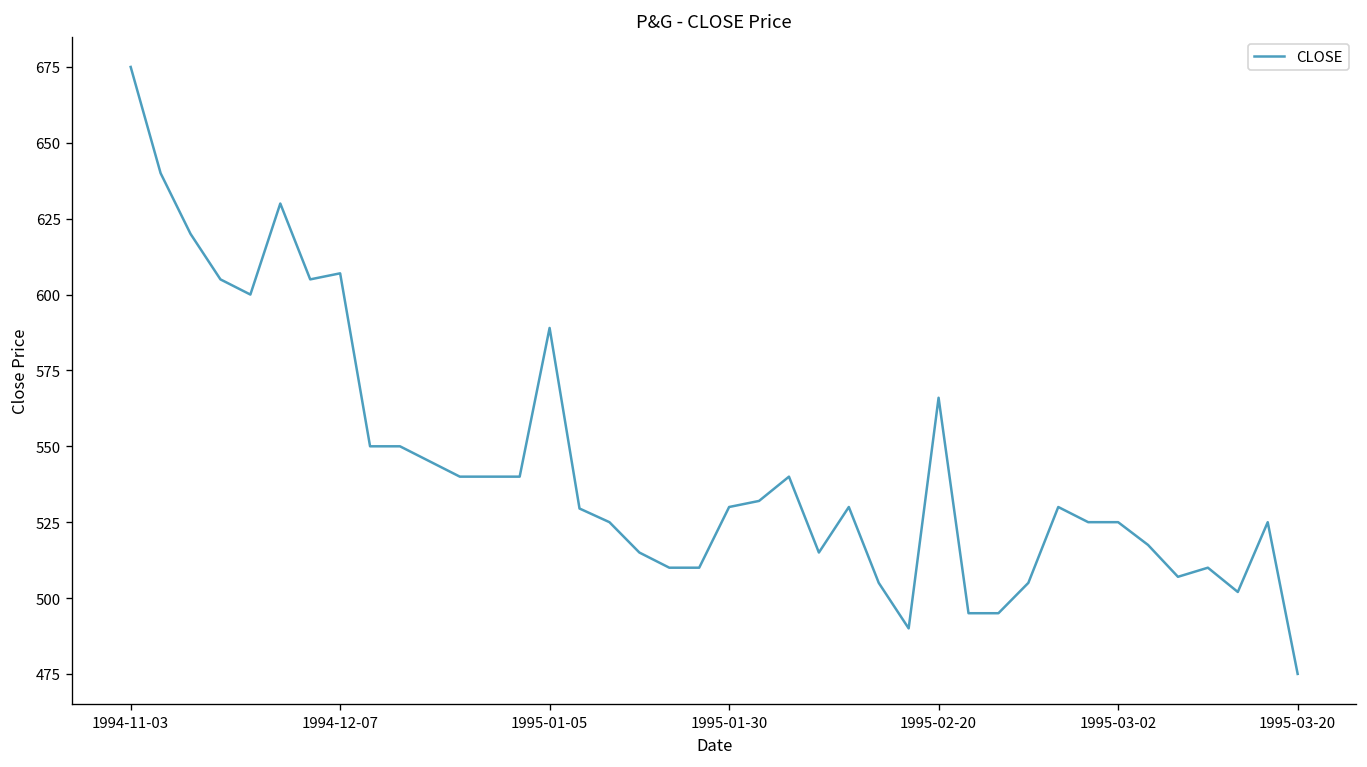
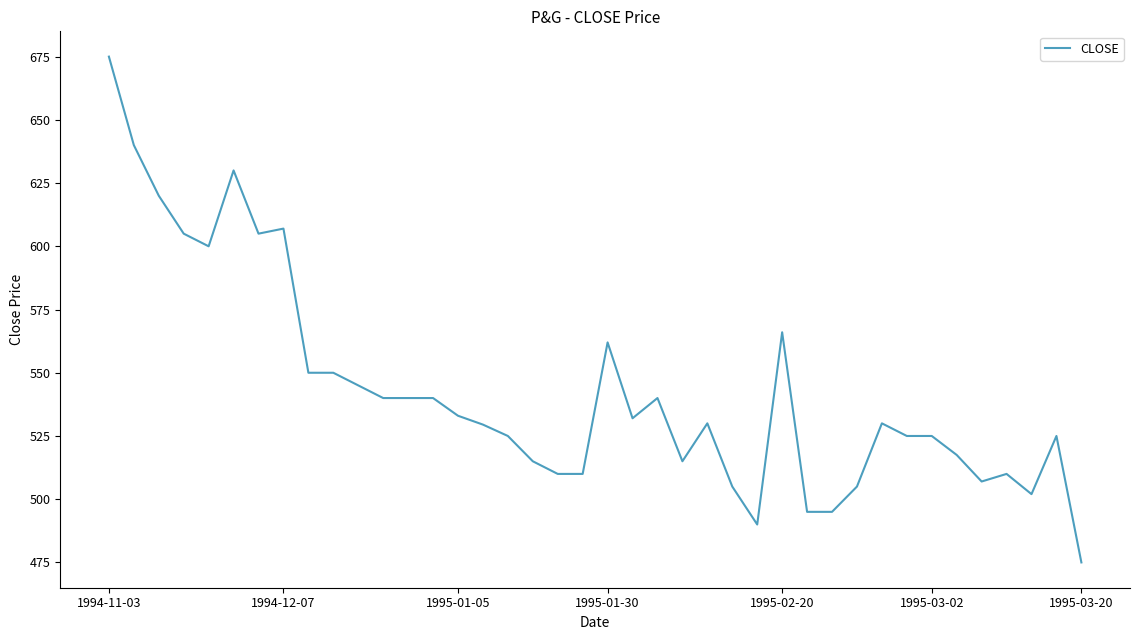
1995-01-05: 589 -> 533
1995-01-30: 530 -> 562
